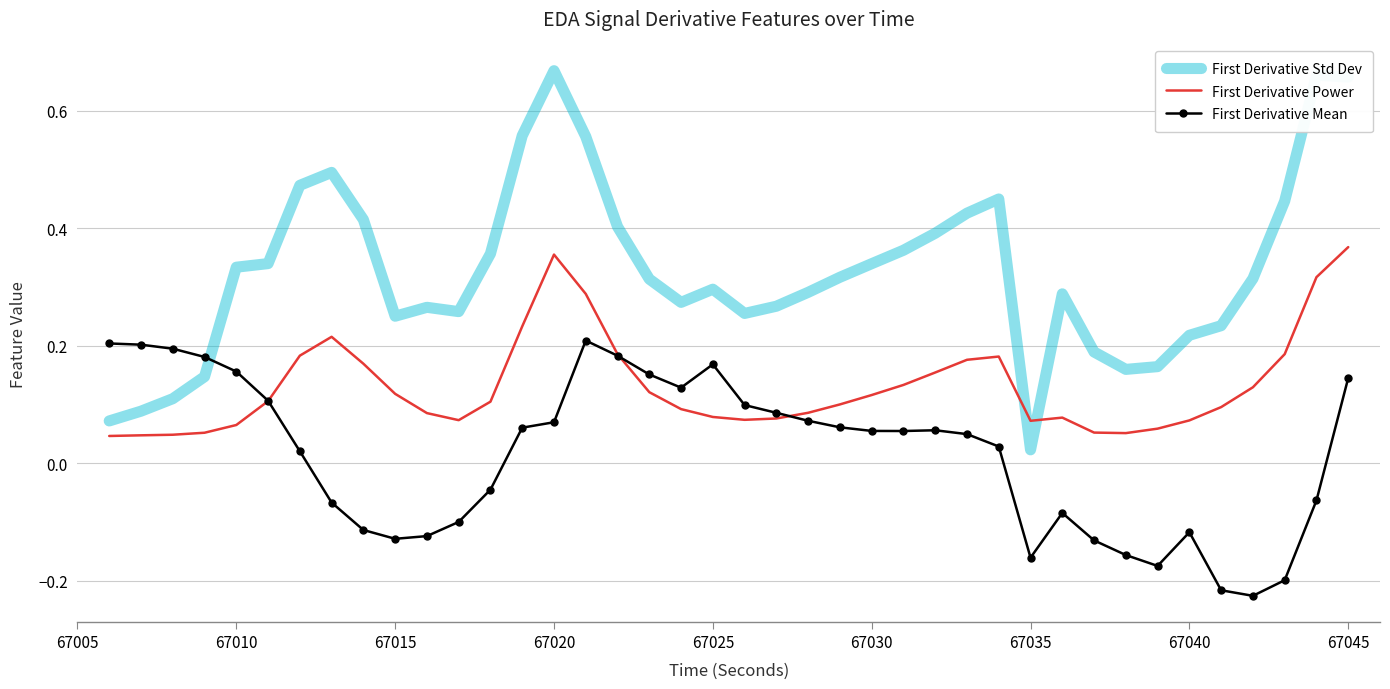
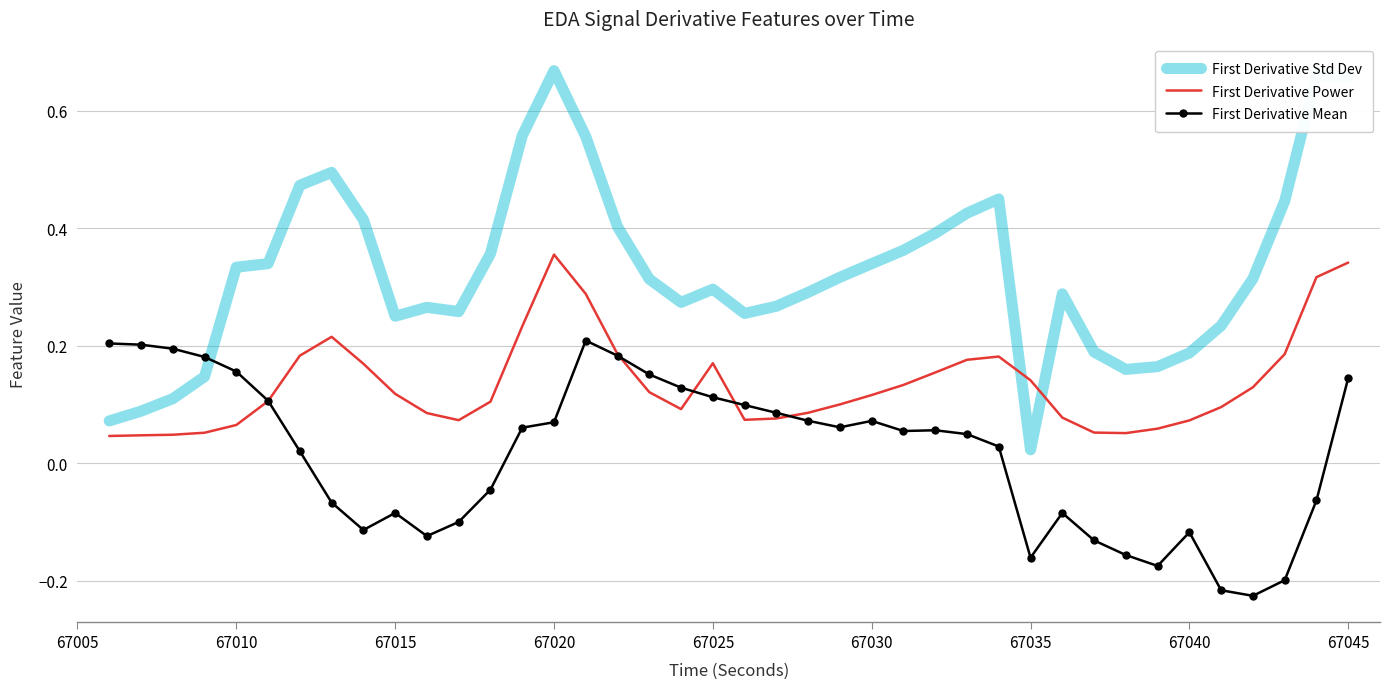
First Derivative Mean, 67015: -0.13 -> -0.08
First Derivative Power, 67025: 0.08 -> 0.17
First Derivative Mean, 67025: 0.17 -> 0.11
First Derivative Mean, 67030: 0.06 -> 0.07
First Derivative Power, 67035: 0.07 -> 0.14
First Derivative Std Dev, 67040: 0.22 -> 0.19
First Derivative Power, 67045: 0.37 -> 0.34
